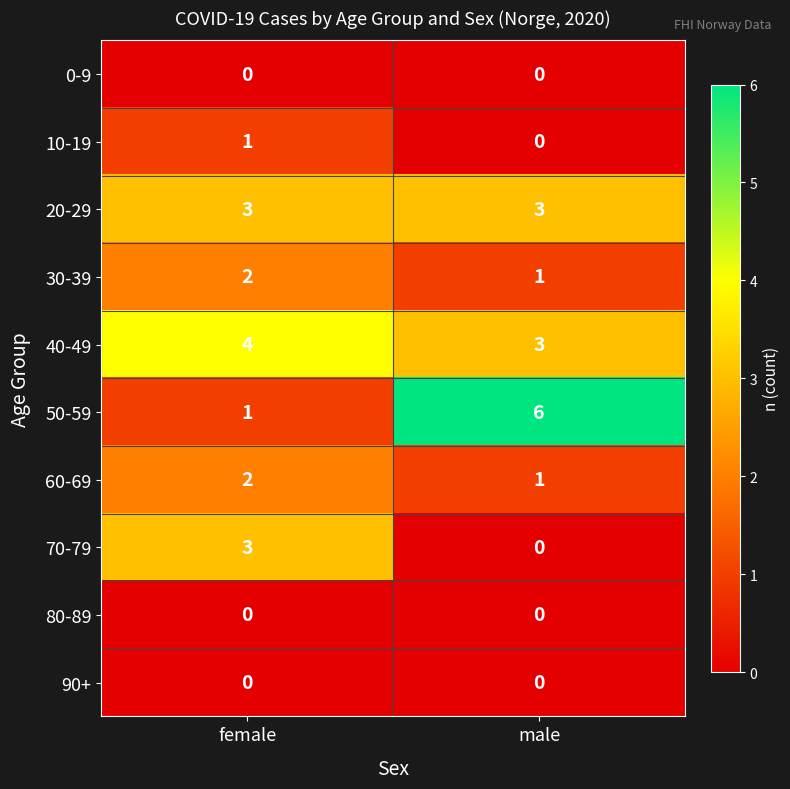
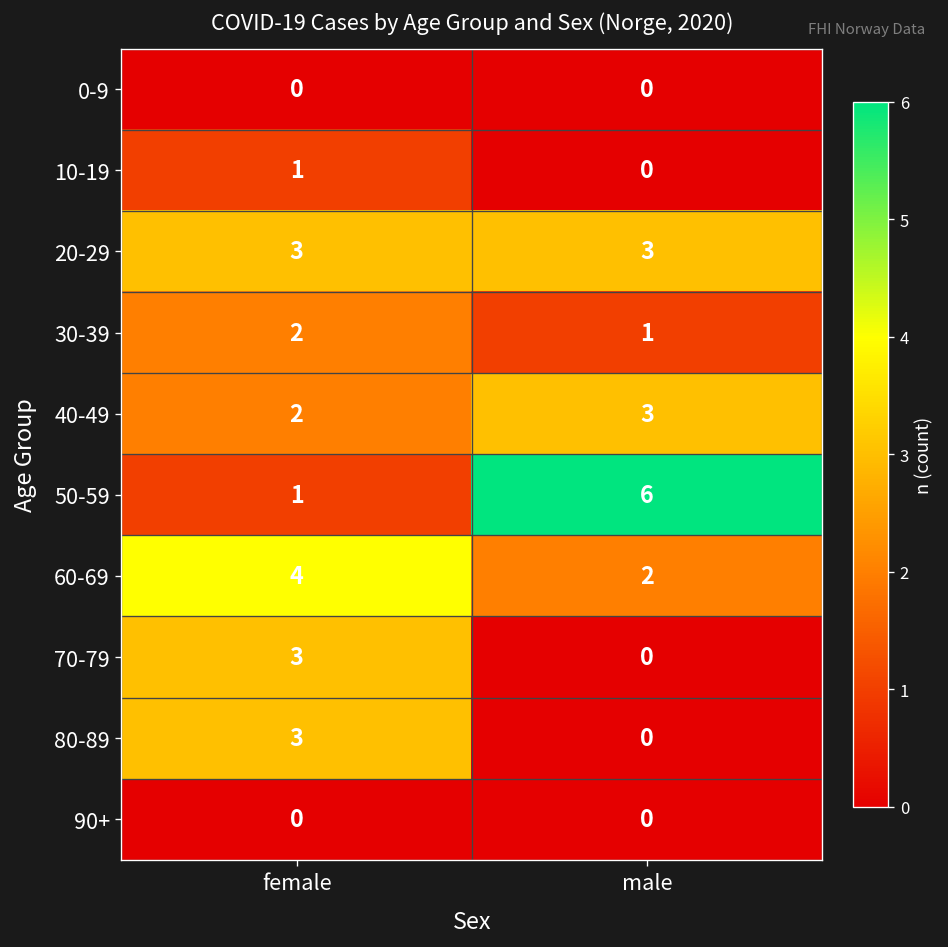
40-49, female: 4 -> 2
60-69, female: 2 -> 4
60-69, male: 1 -> 2
80-89, female: 0 -> 3
